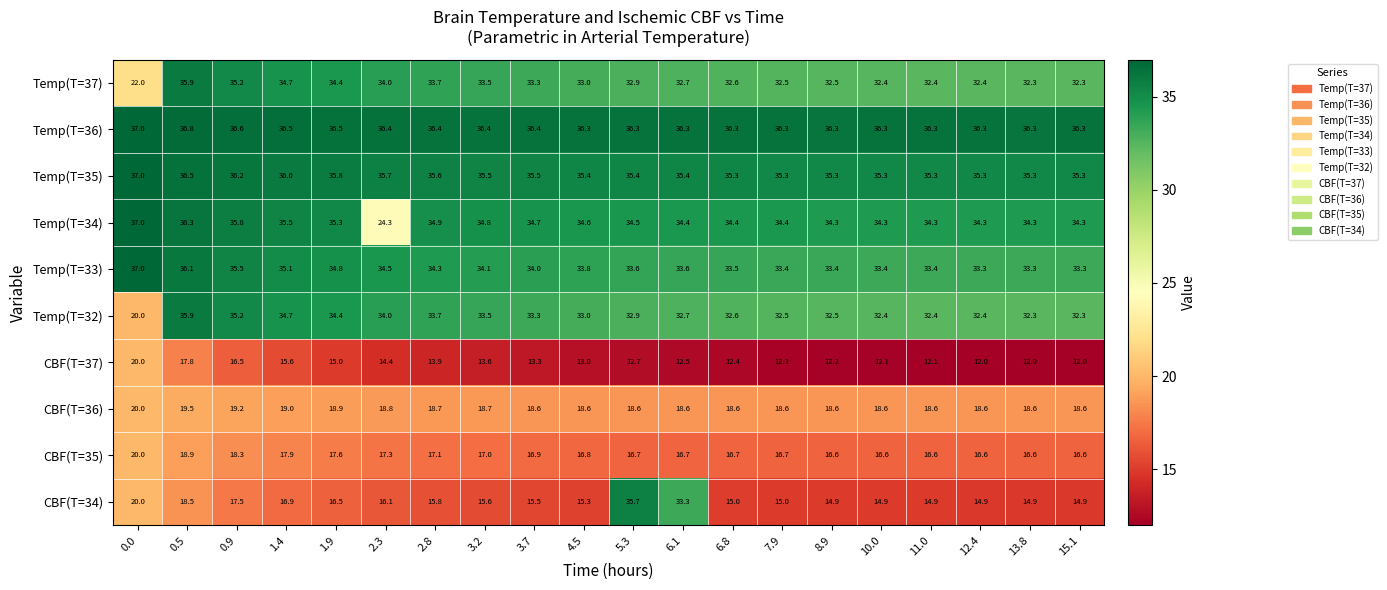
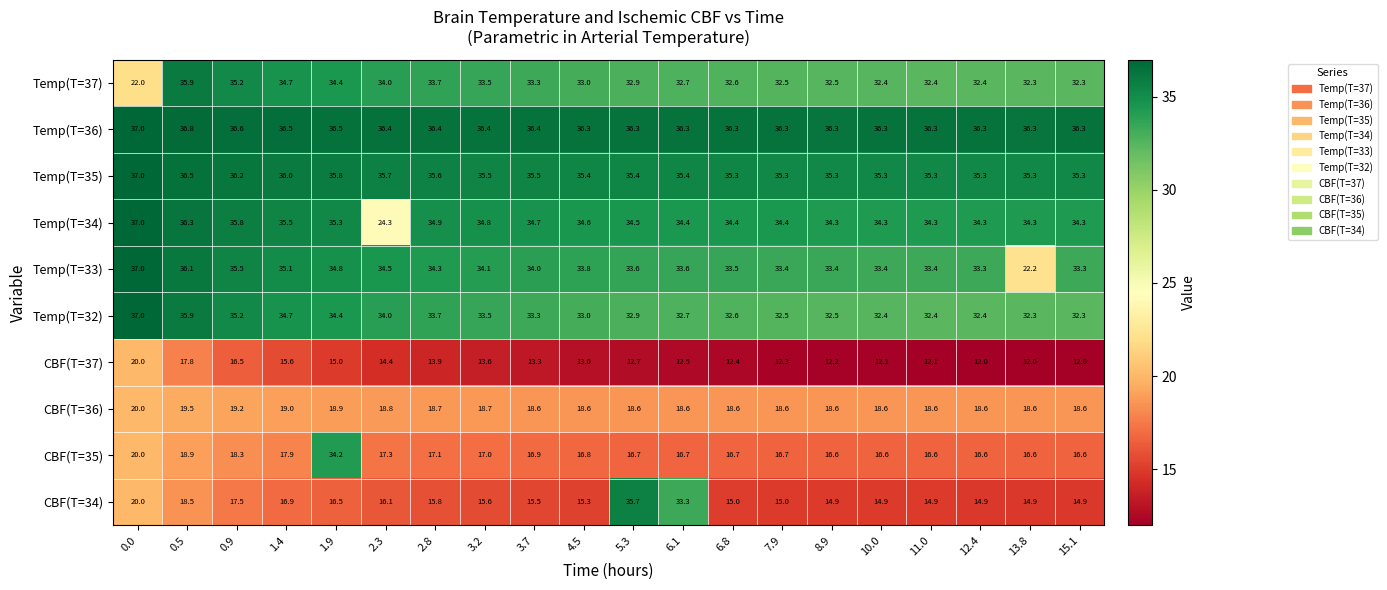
Temp(T=33), 13.8: 33.3 -> 22.2
Temp(T=32), 0.0: 20.0 -> 37.0
CBF(T=35), 1.9: 17.6 -> 34.2
